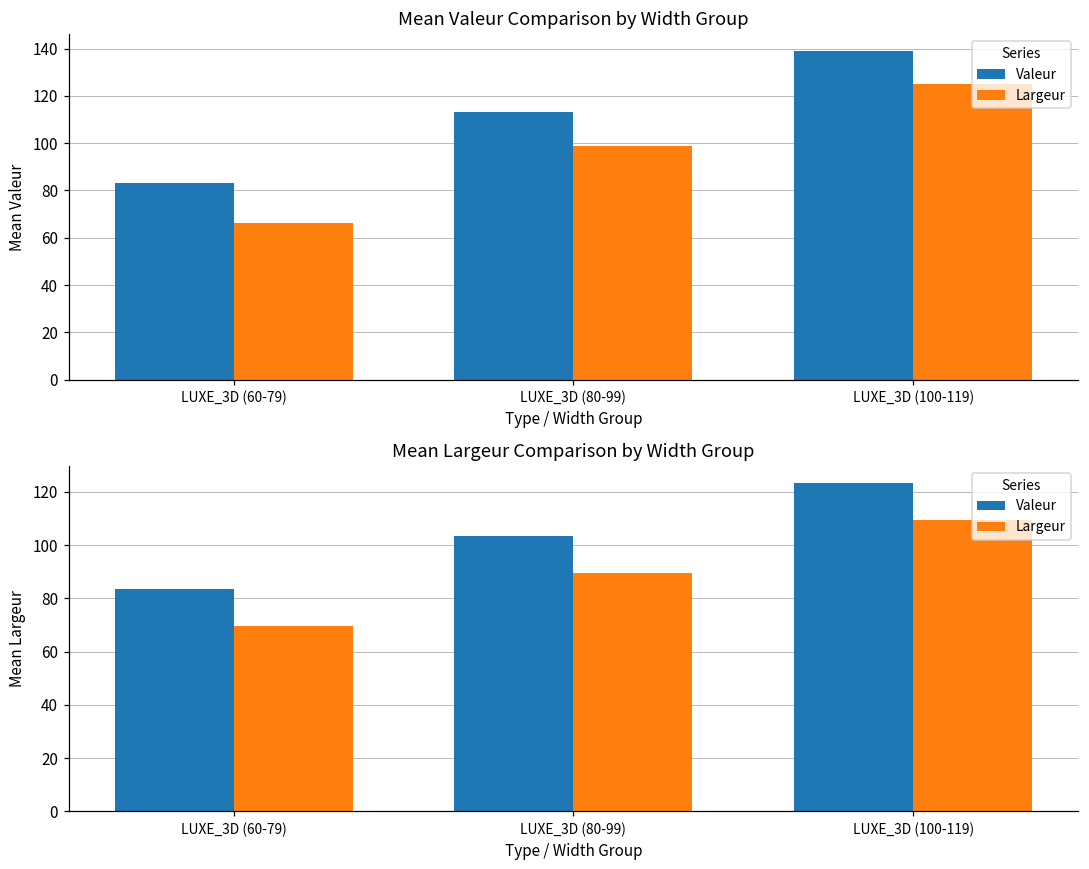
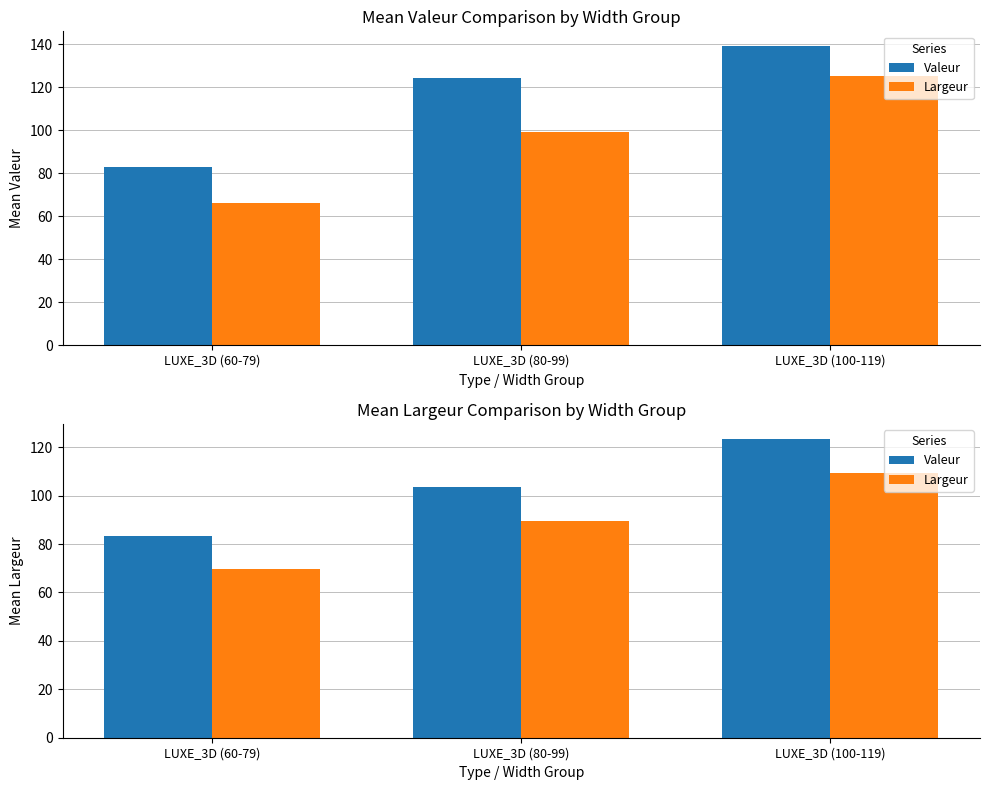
Mean Valeur Comparison by Width Group, Valeur, LUXE_3D (80-99): 113 -> 124
